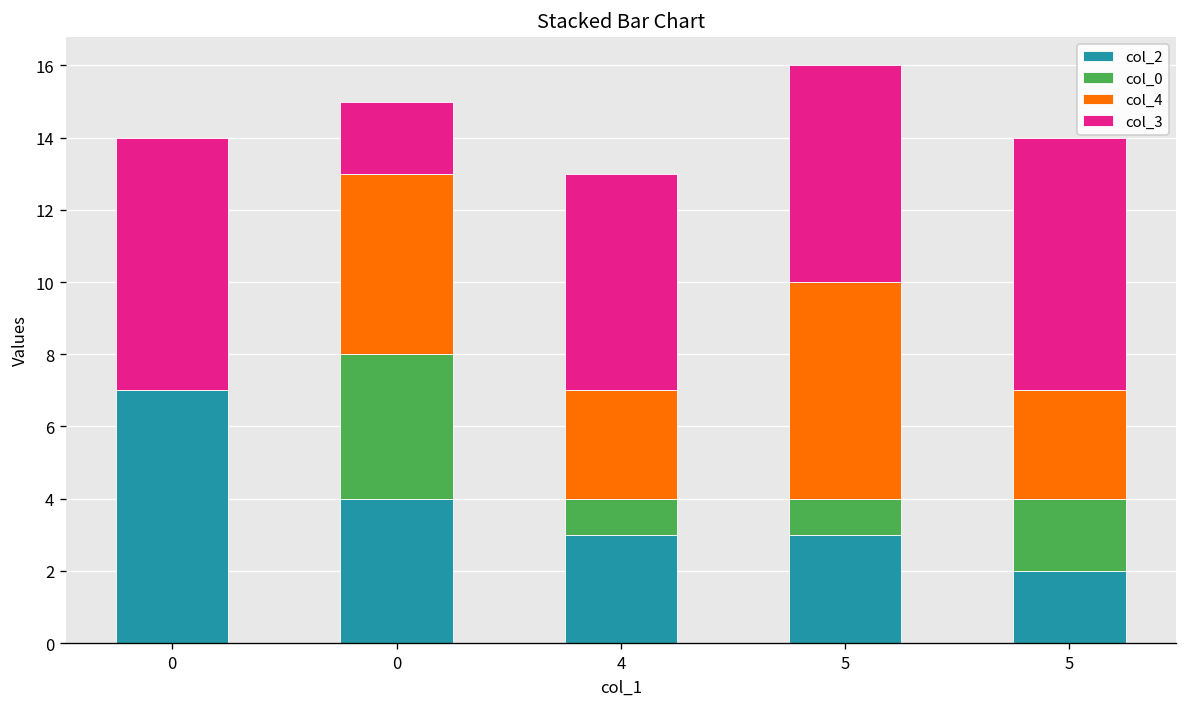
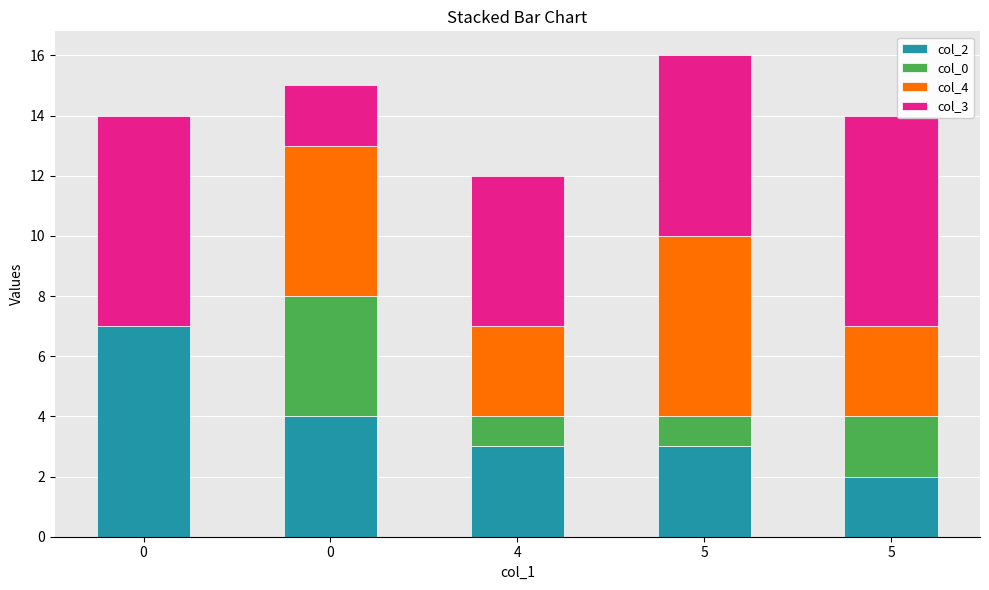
col_3, 4: 6 -> 5
